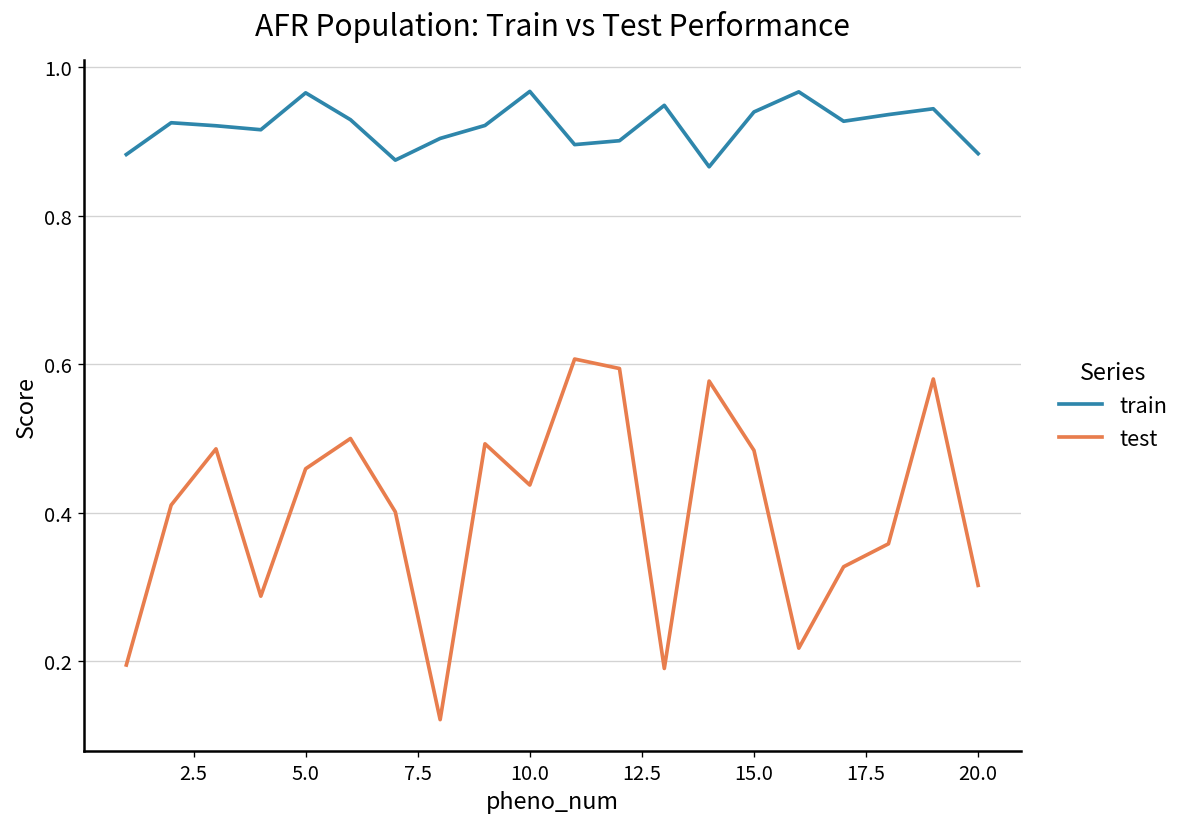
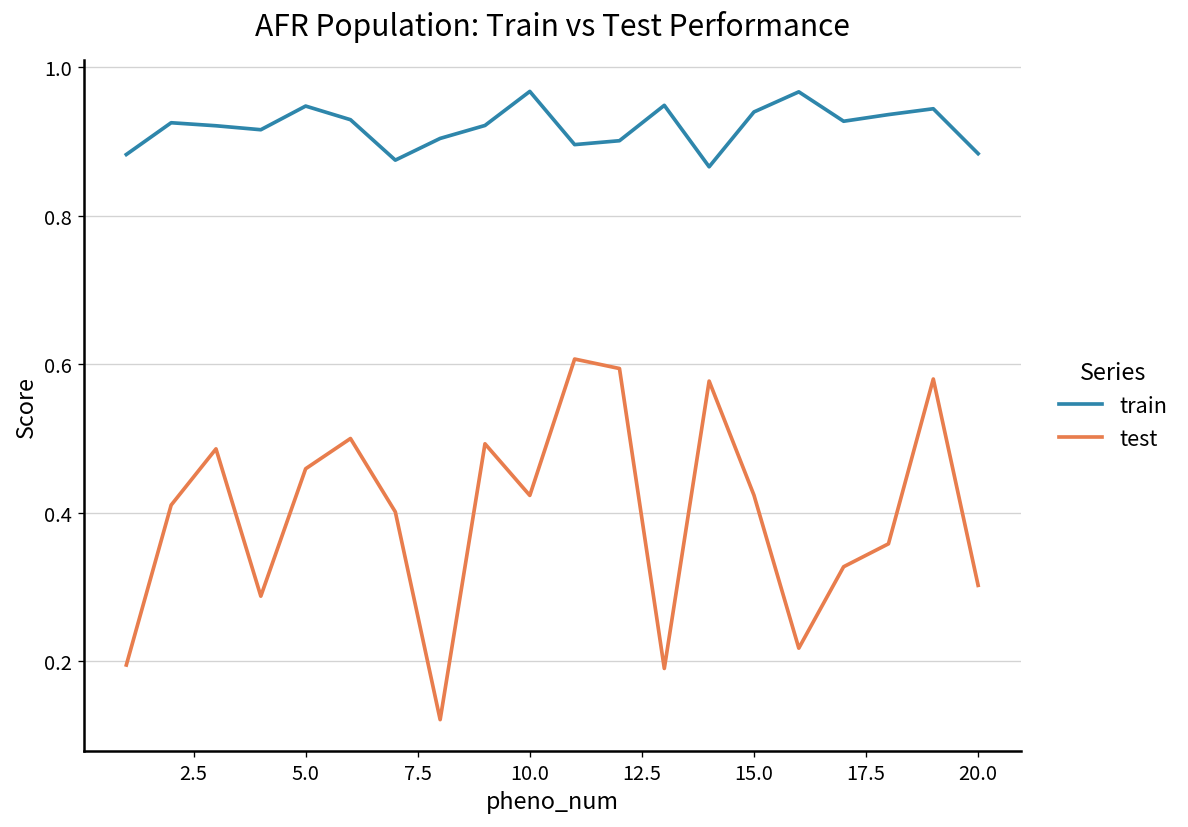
train, 5.0: 0.97 -> 0.95
test, 10.0: 0.44 -> 0.42
test, 15.0: 0.48 -> 0.42
